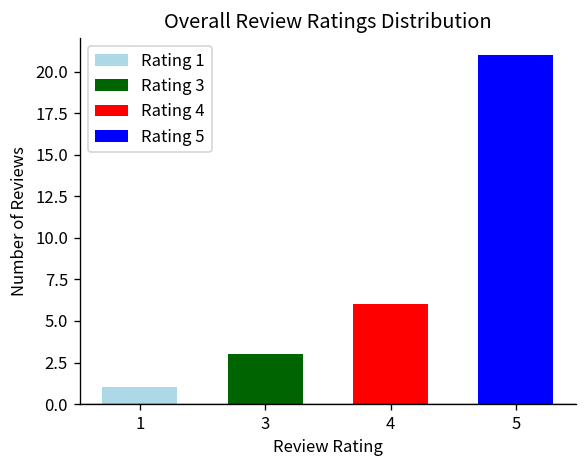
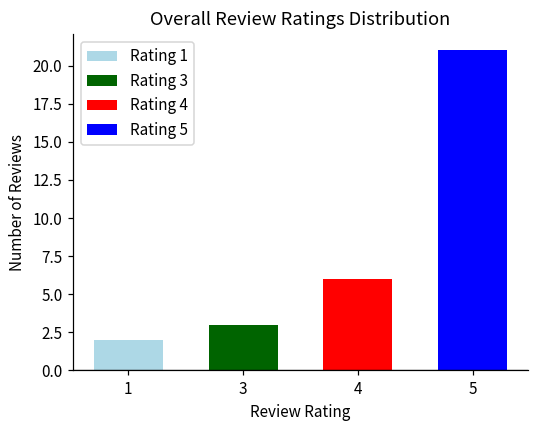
1: 1 -> 2
